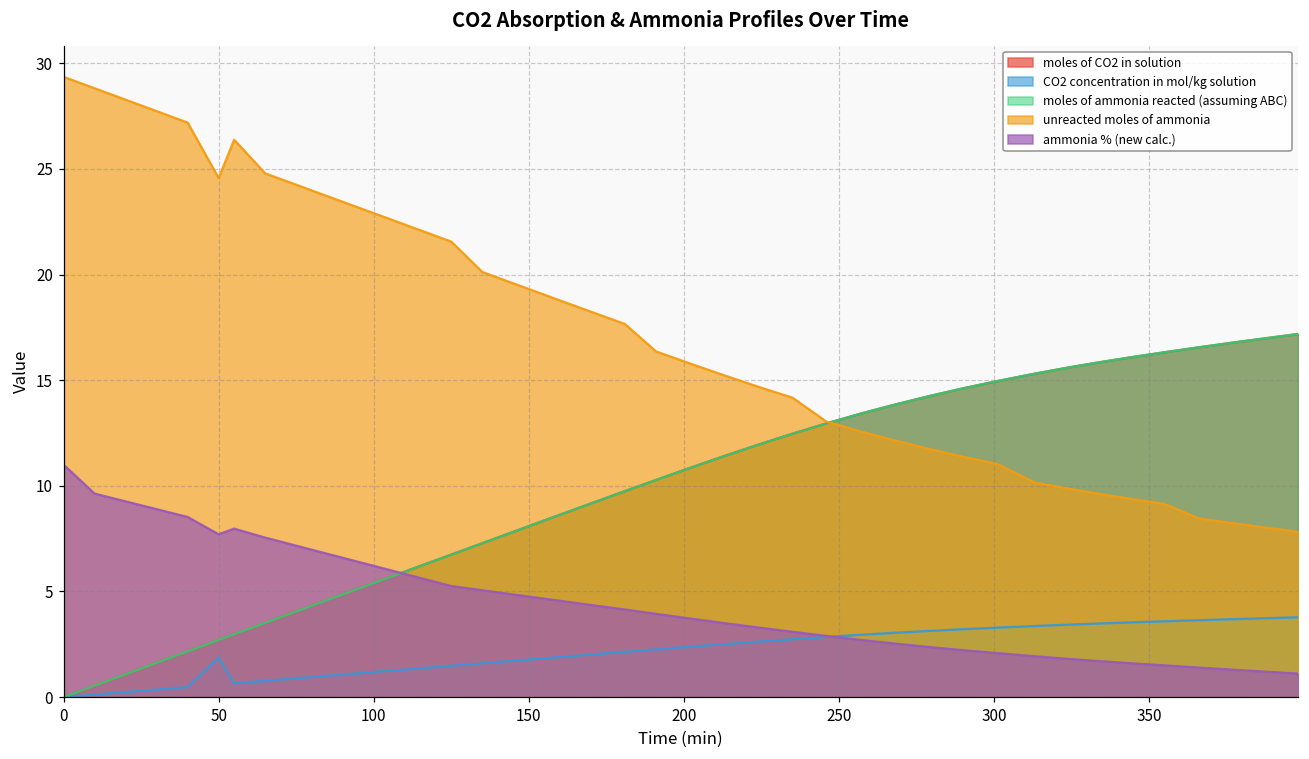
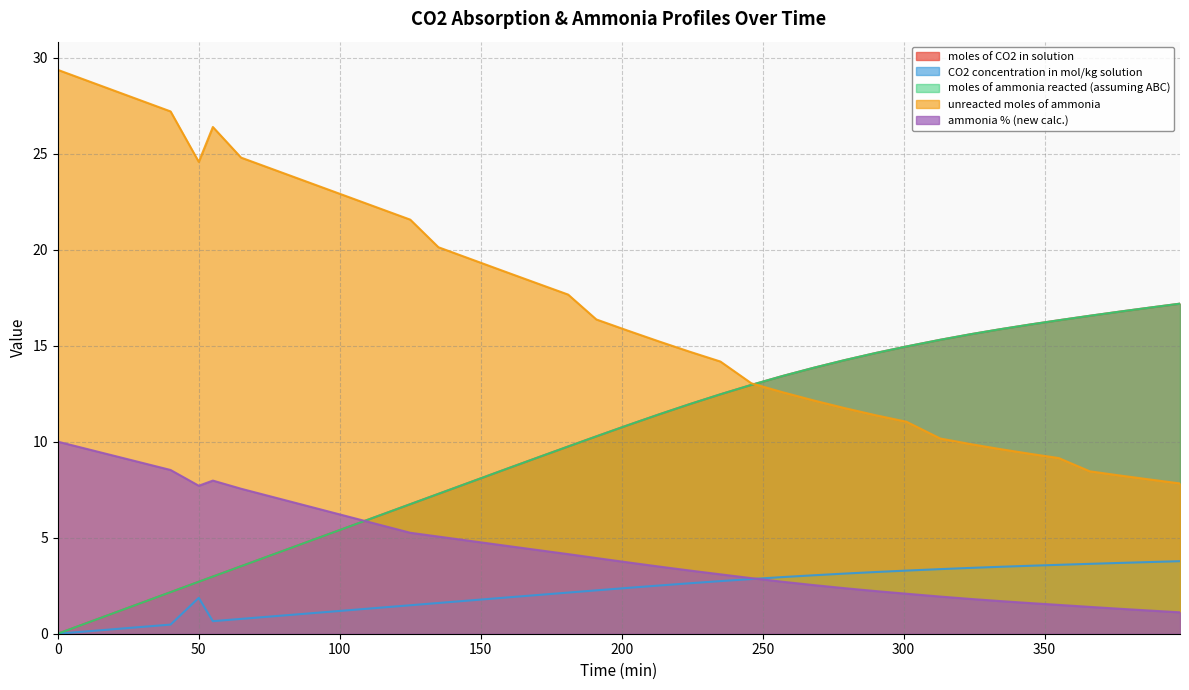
ammonia % (new calc.), 0: 11 -> 10
